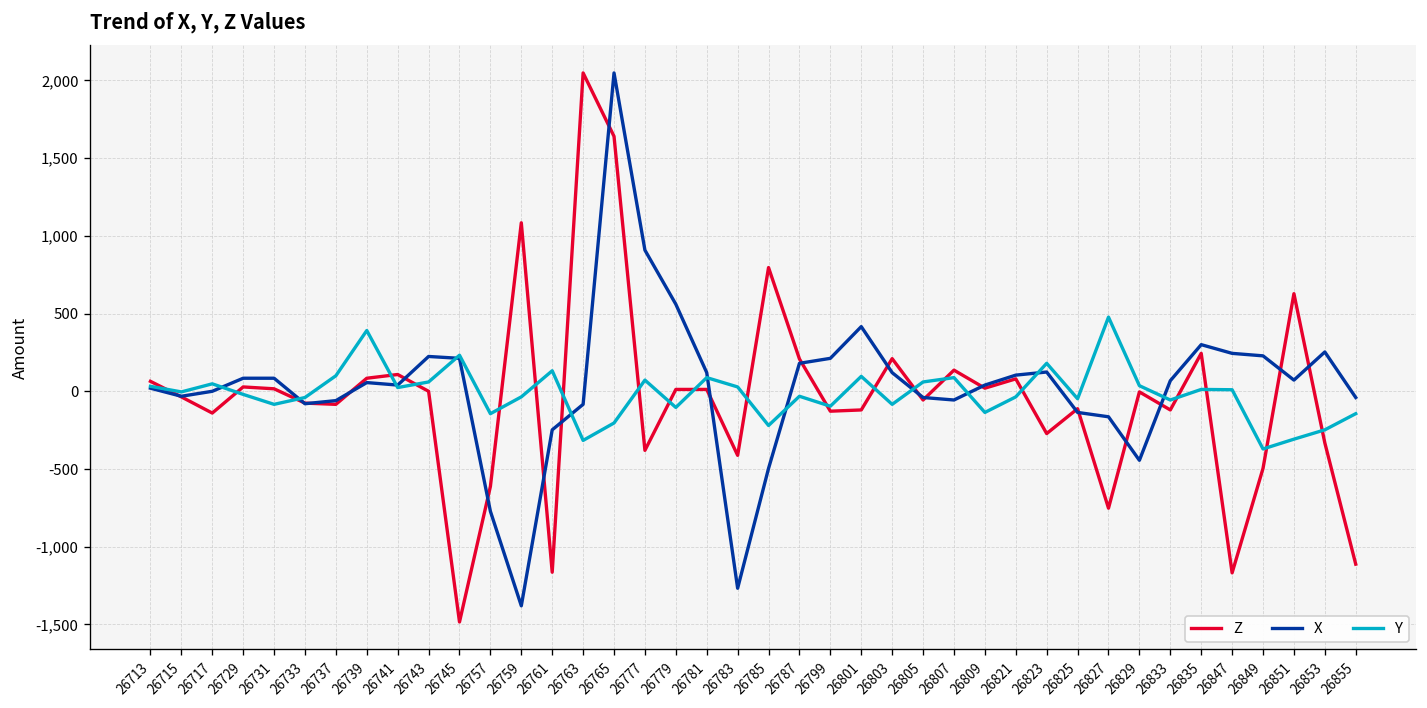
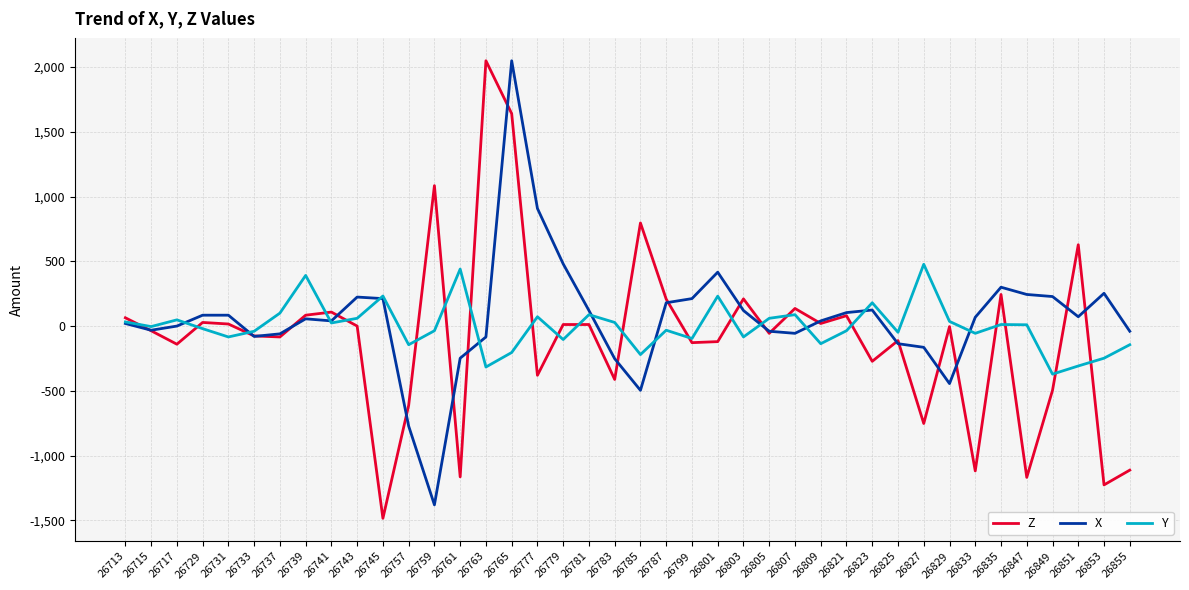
Y, 26761: 130 -> 440
X, 26779: 560 -> 480
X, 26783: -1,270 -> -250
Y, 26801: 100 -> 230
Z, 26833: -120 -> -1,120
Z, 26853: -330 -> -1,230
